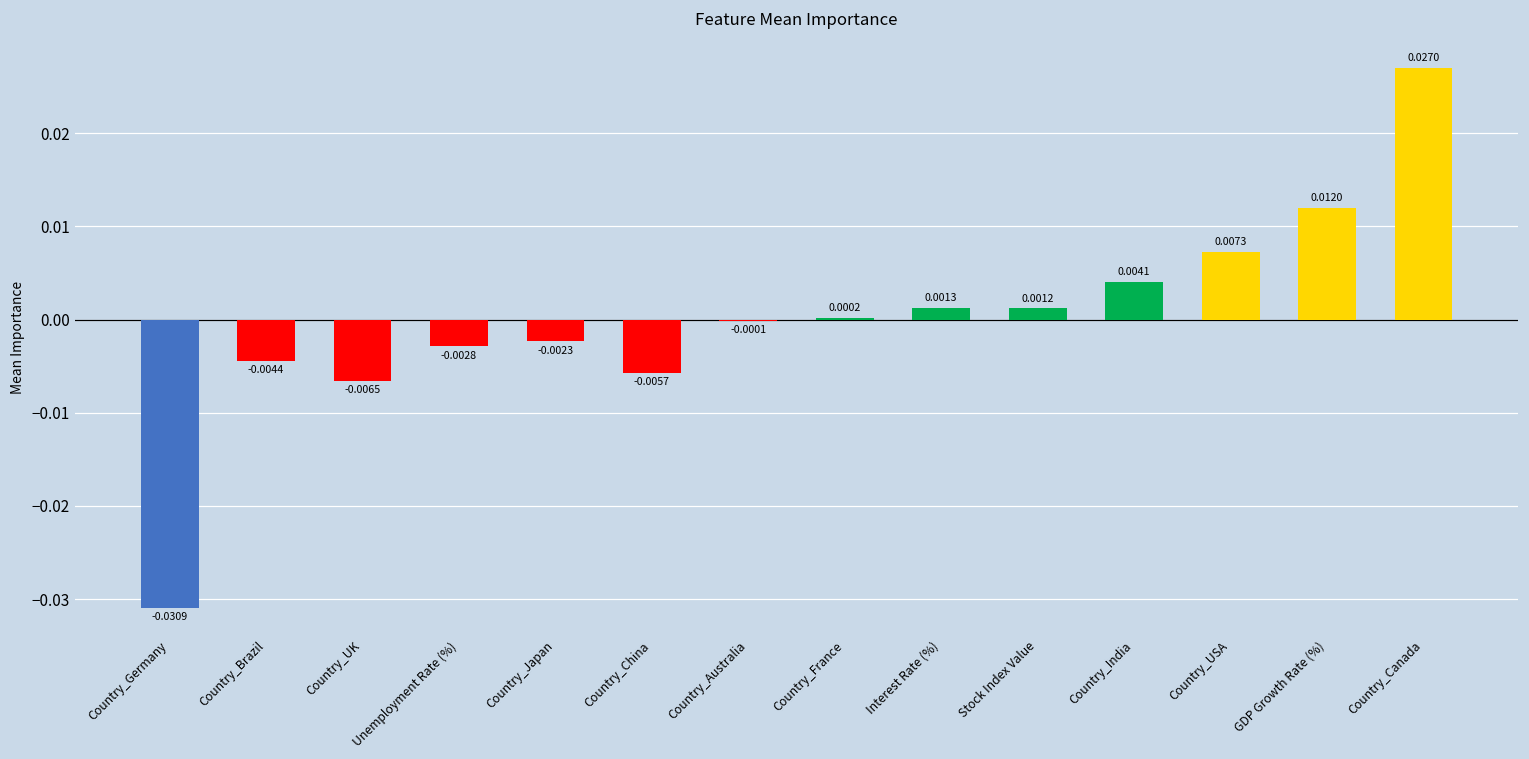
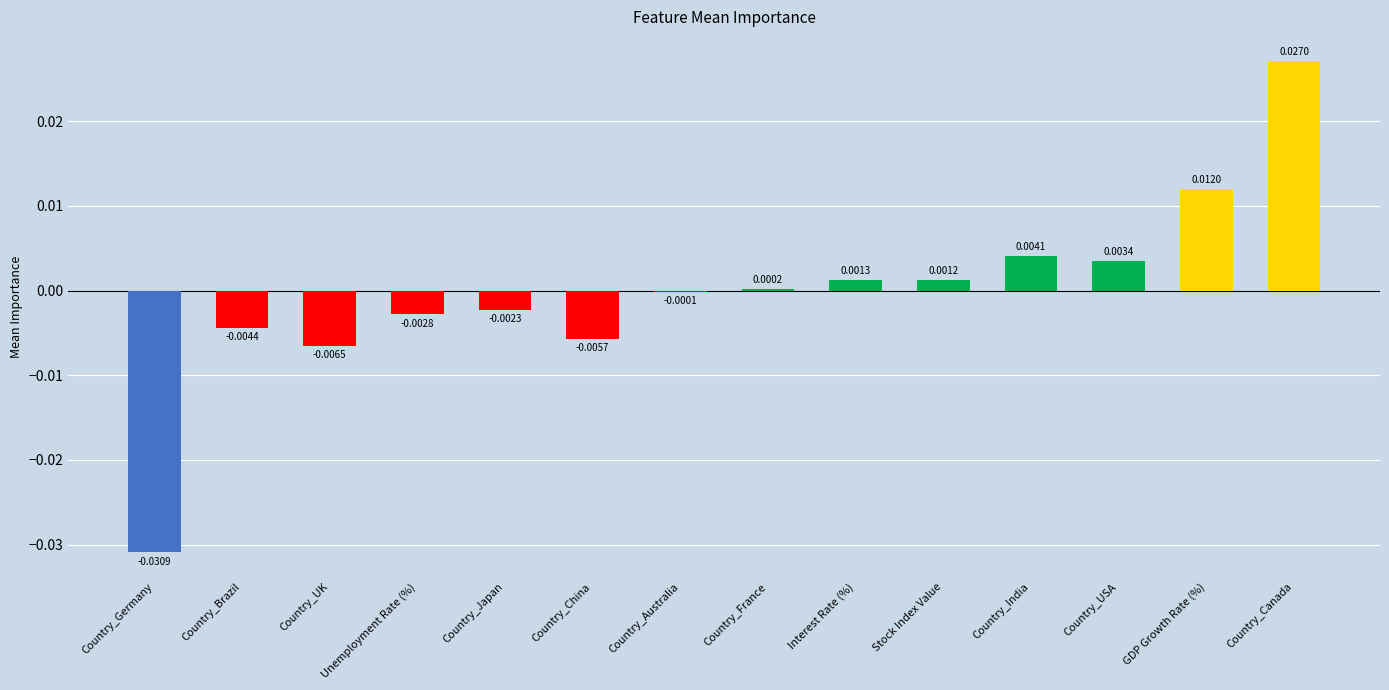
Country_USA: 0.0073 -> 0.0034
